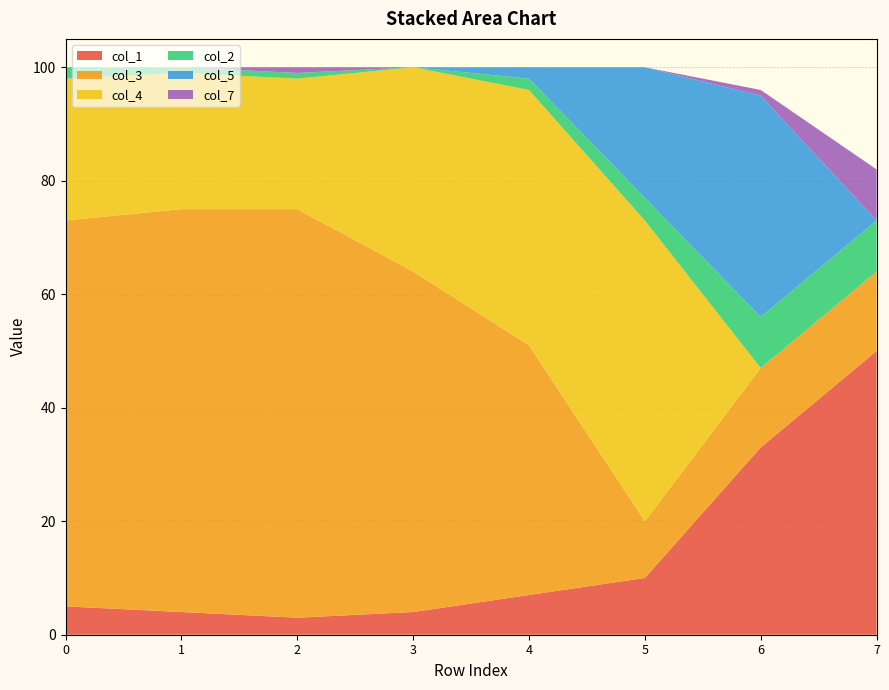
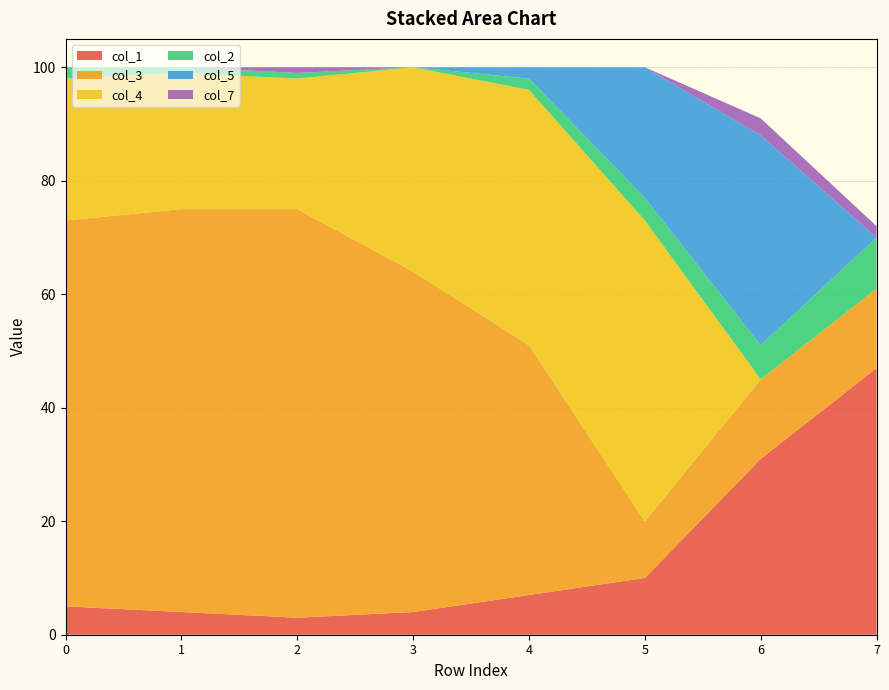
col_1, 6: 33 -> 31
col_2, 6: 9 -> 6
col_5, 6: 39 -> 37
col_7, 6: 1 -> 3
col_1, 7: 50 -> 47
col_7, 7: 9 -> 2
